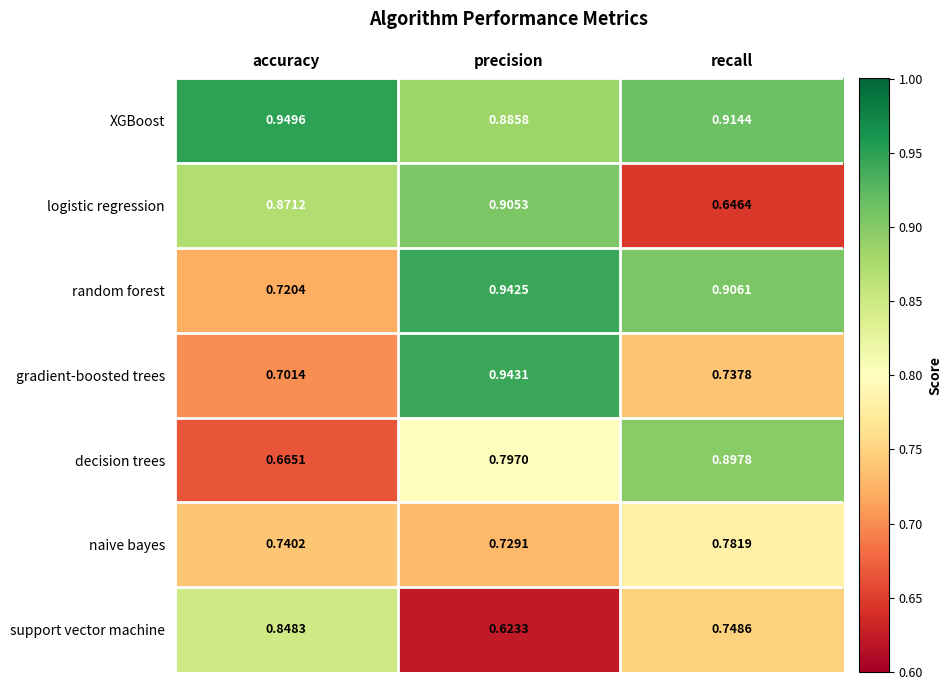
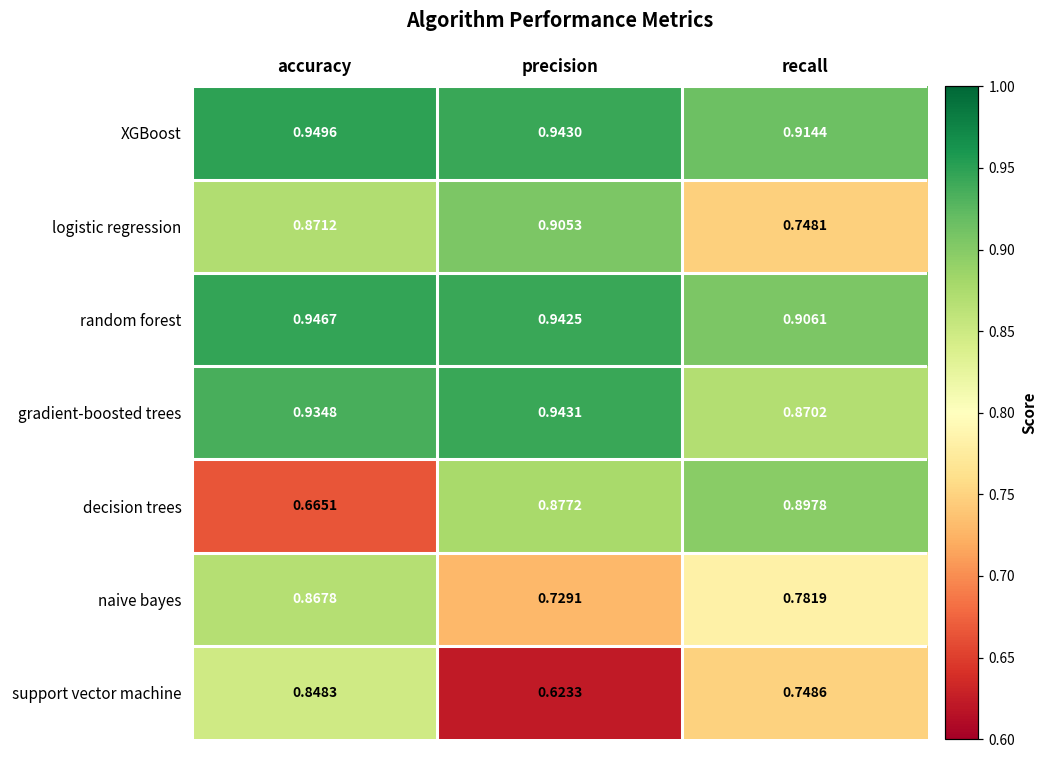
XGBoost, precision: 0.8858 -> 0.9430
logistic regression, recall: 0.6464 -> 0.7481
random forest, accuracy: 0.7204 -> 0.9467
gradient-boosted trees, accuracy: 0.7014 -> 0.9348
gradient-boosted trees, recall: 0.7378 -> 0.8702
decision trees, precision: 0.7970 -> 0.8772
naive bayes, accuracy: 0.7402 -> 0.8678
